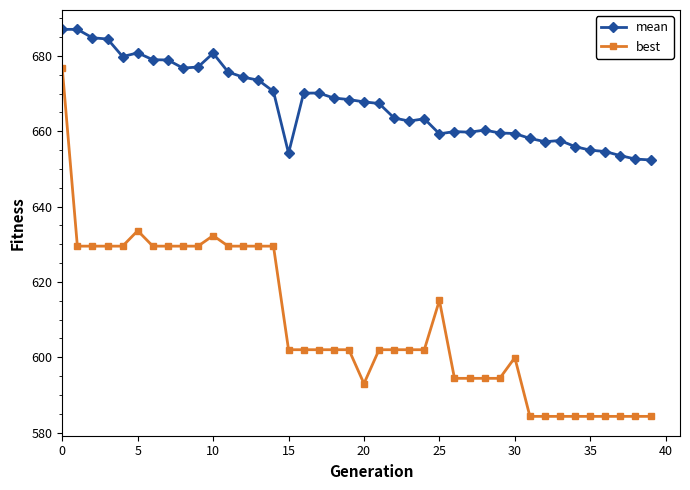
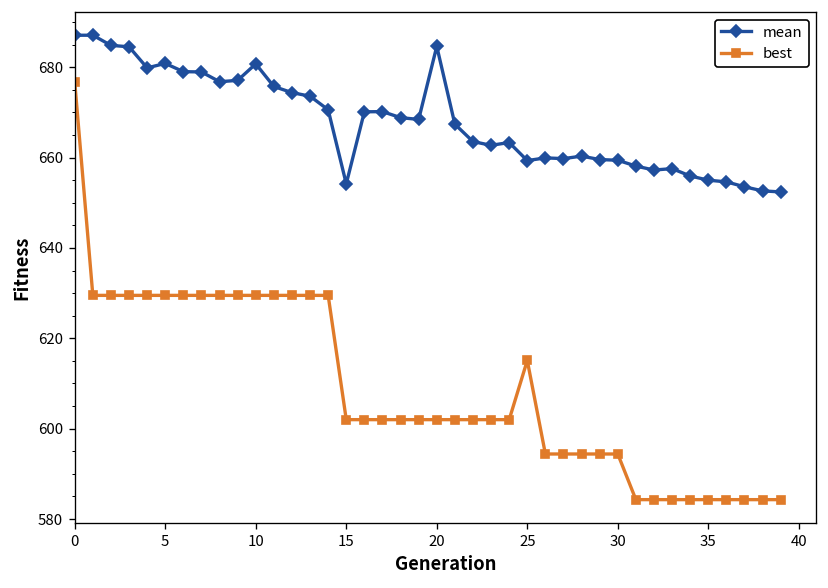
best, 5: 634 -> 630
best, 10: 632 -> 630
mean, 20: 668 -> 685
best, 20: 593 -> 602
best, 30: 600 -> 594
